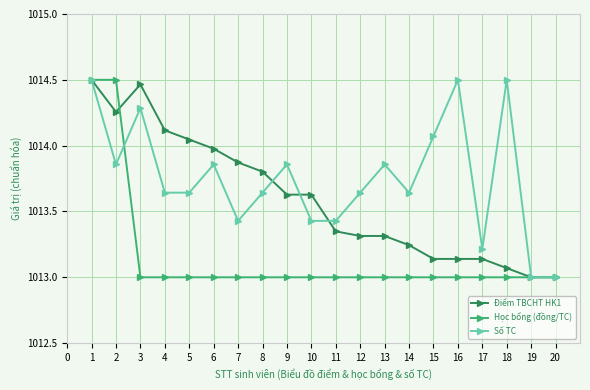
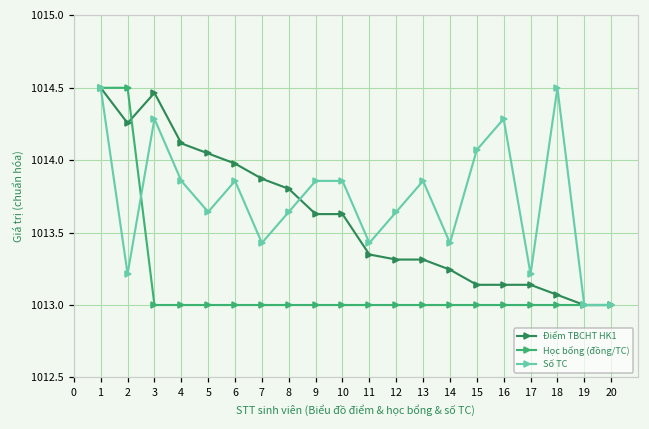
Số TC, 2: 1013.86 -> 1013.21
Số TC, 4: 1013.64 -> 1013.86
Số TC, 10: 1013.43 -> 1013.86
Số TC, 14: 1013.64 -> 1013.43
Số TC, 16: 1014.50 -> 1014.29
